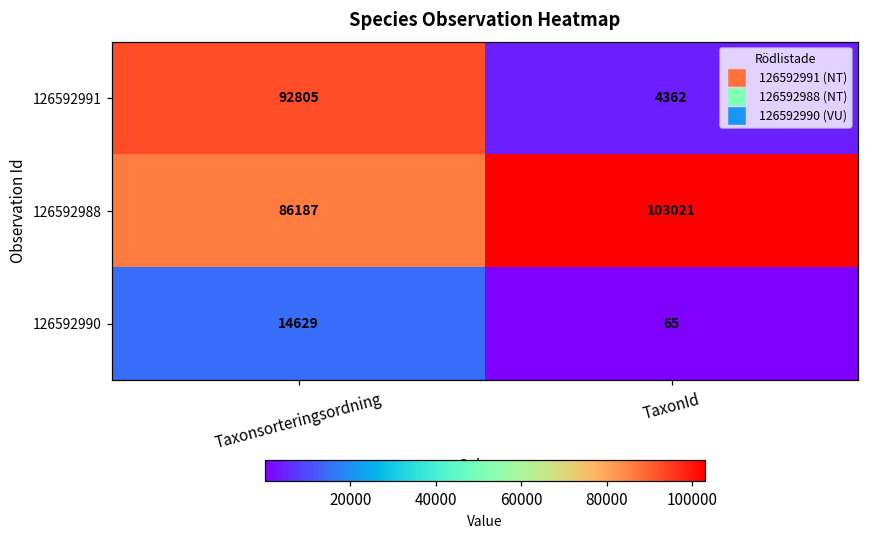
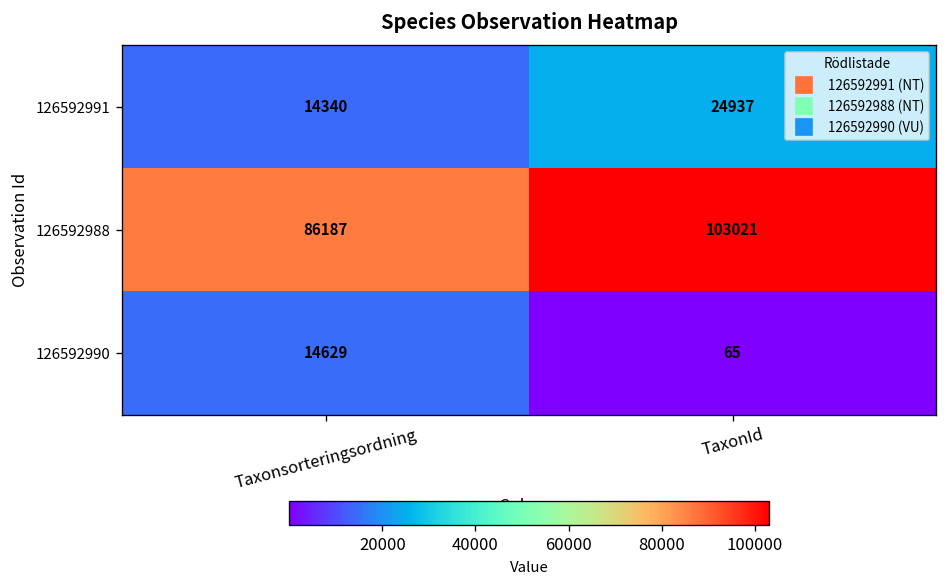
126592991, Taxonsorteringsordning: 92805 -> 14340
126592991, TaxonId: 4362 -> 24937
